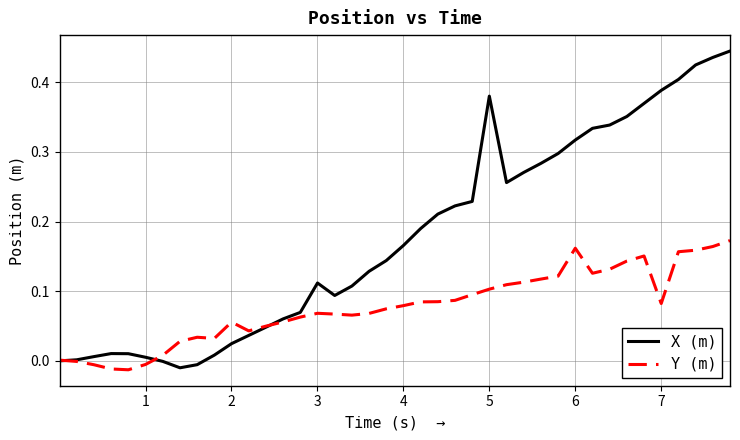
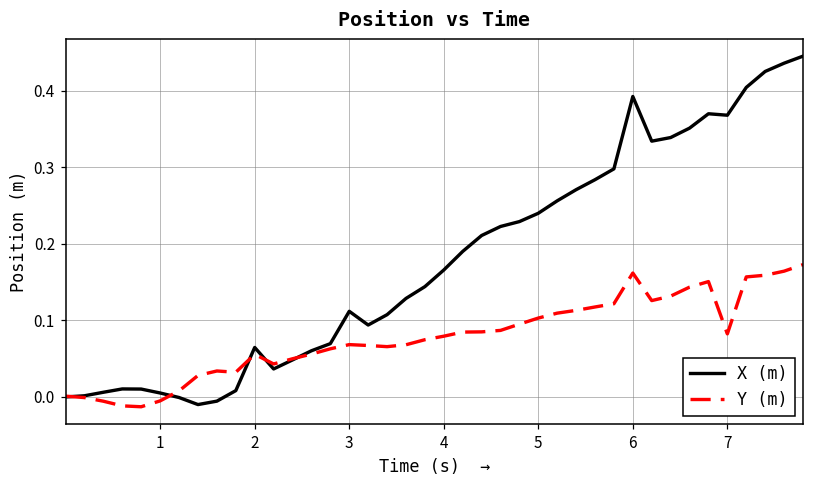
X (m), 2: 0.02 -> 0.06
X (m), 5: 0.38 -> 0.24
X (m), 6: 0.32 -> 0.39
X (m), 7: 0.39 -> 0.37
